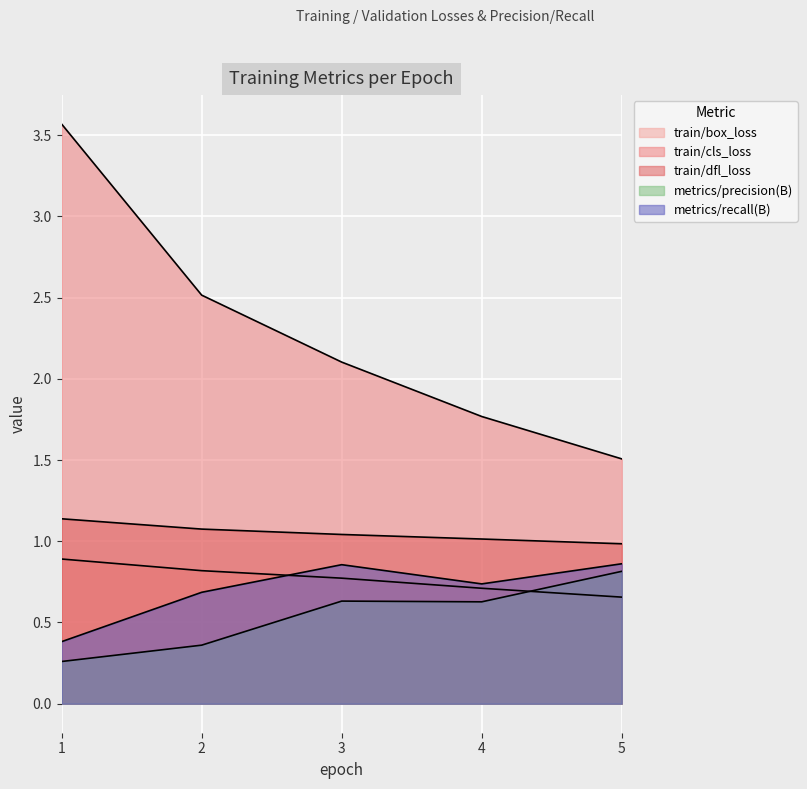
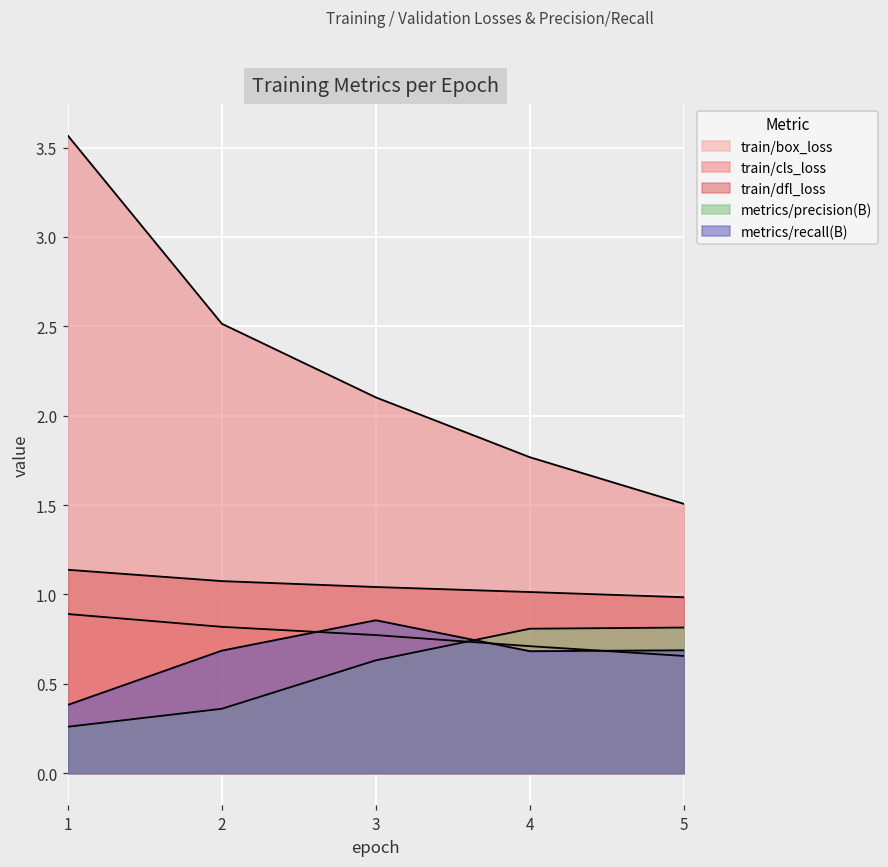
metrics/precision(B), 4: 0.63 -> 0.81
metrics/recall(B), 4: 0.74 -> 0.68
metrics/recall(B), 5: 0.86 -> 0.69
